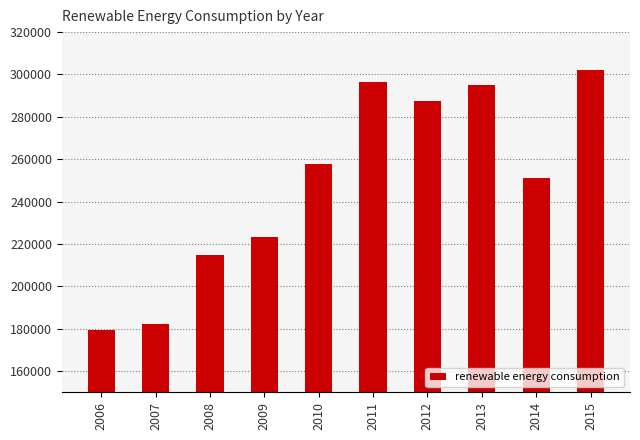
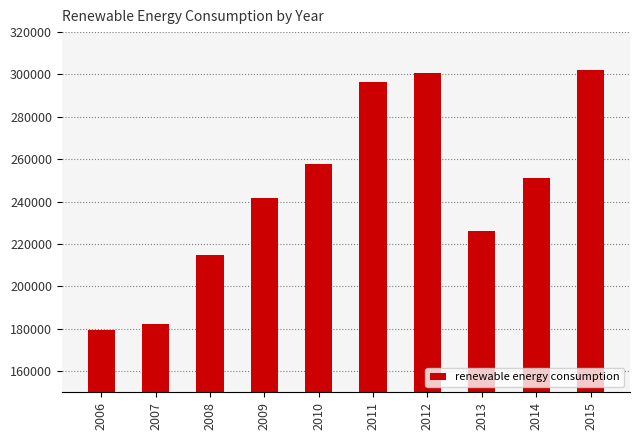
2009: 223000 -> 242000
2012: 287000 -> 301000
2013: 295000 -> 226000
